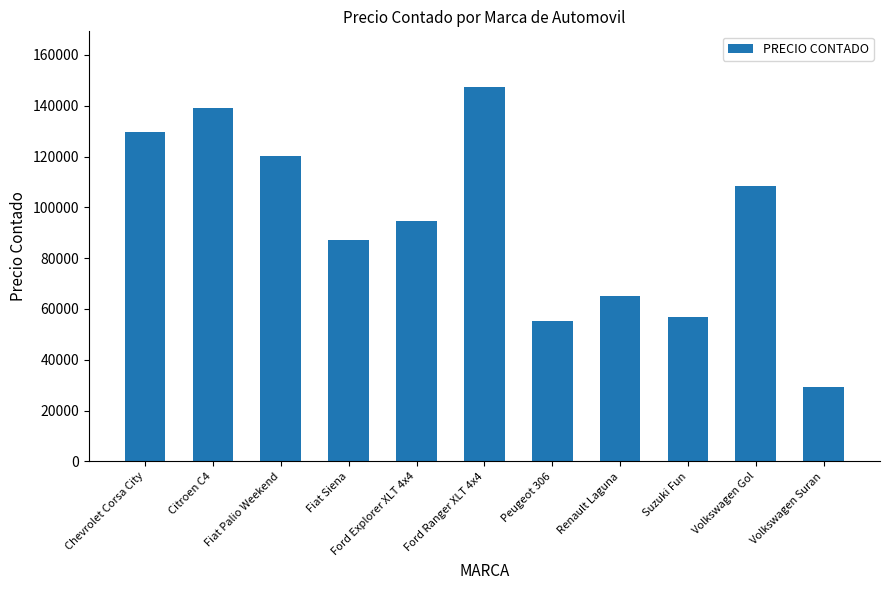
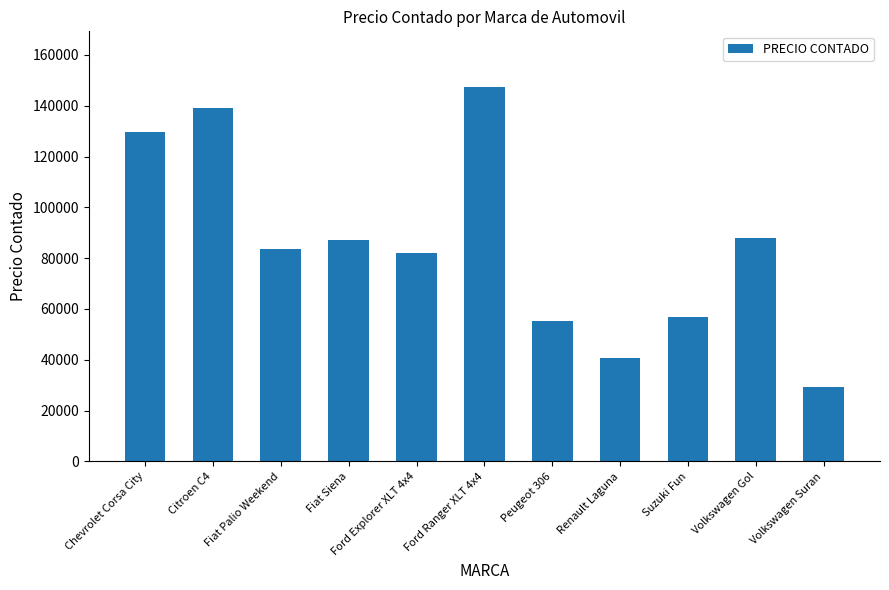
Fiat Palio Weekend: 120000 -> 84000
Ford Explorer XLT 4x4: 95000 -> 82000
Renault Laguna: 65000 -> 41000
Volkswagen Gol: 108000 -> 88000
